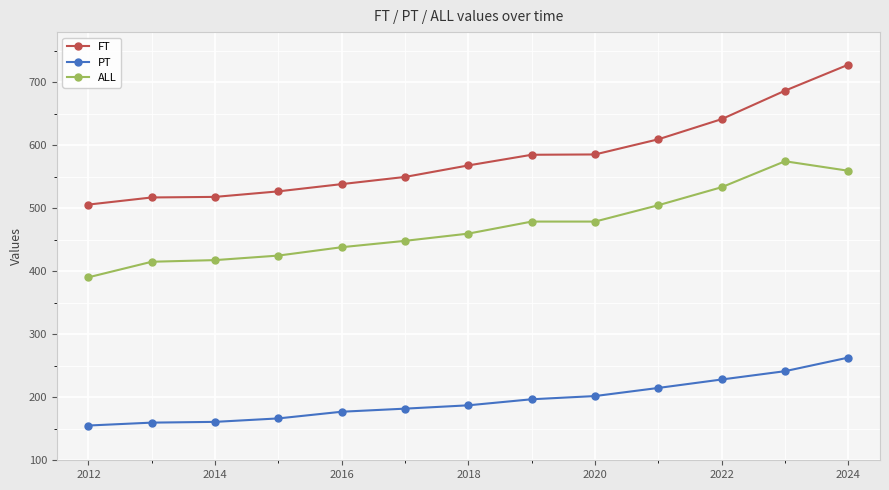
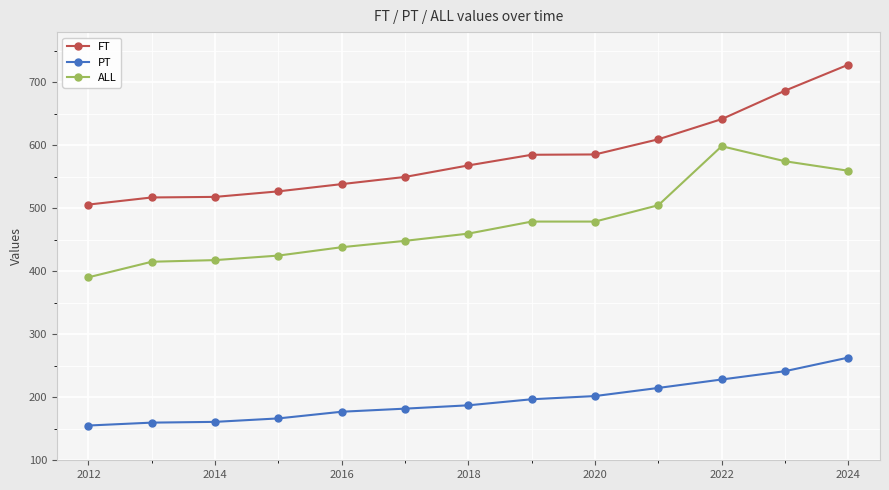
ALL, 2022: 530 -> 600
